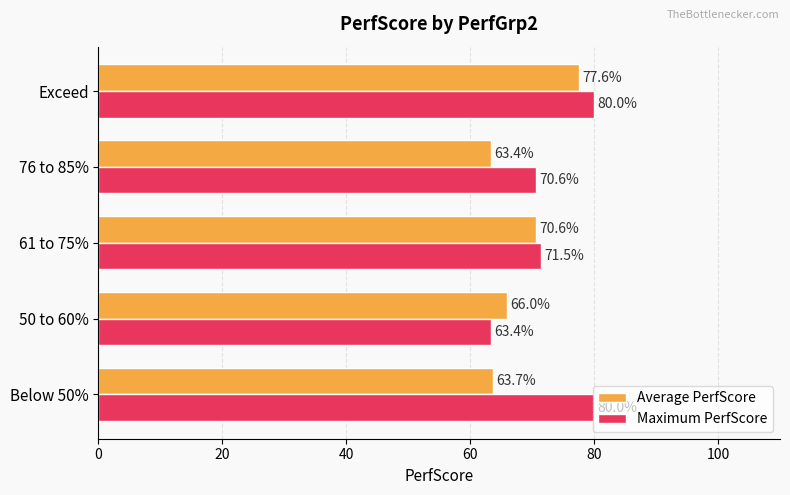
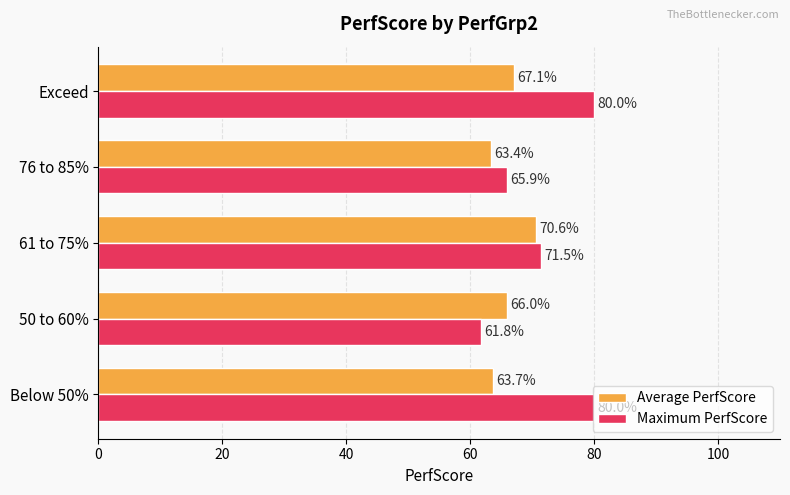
Average PerfScore, Exceed: 77.6% -> 67.1%
Maximum PerfScore, 76 to 85%: 70.6% -> 65.9%
Maximum PerfScore, 50 to 60%: 63.4% -> 61.8%
